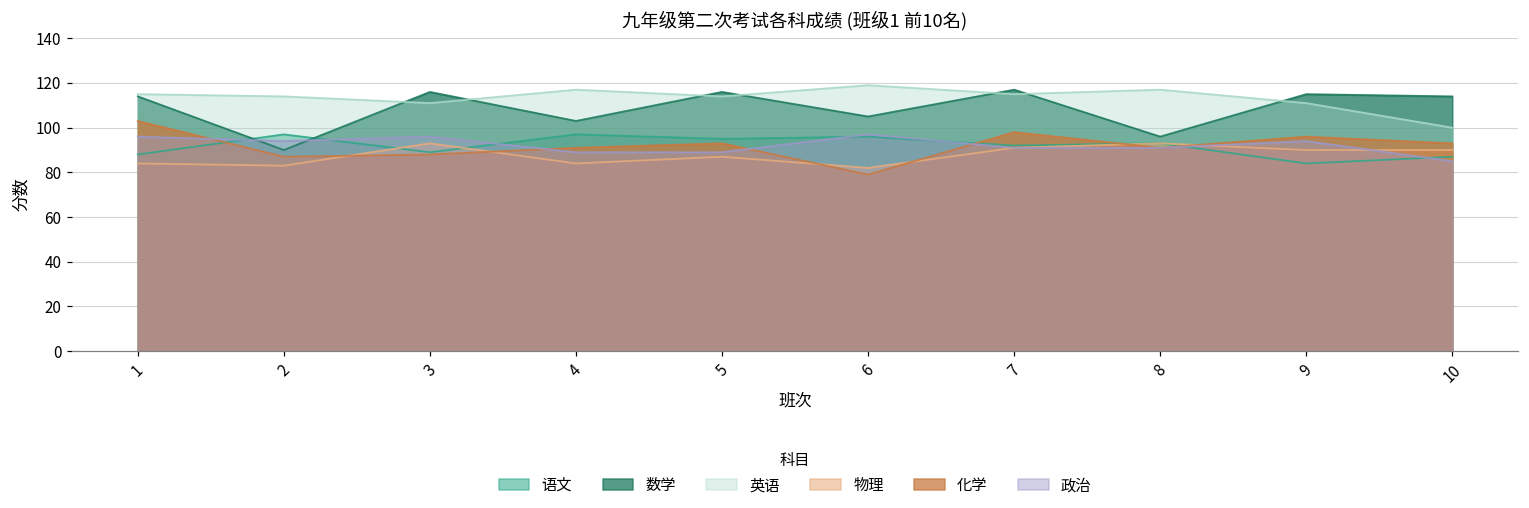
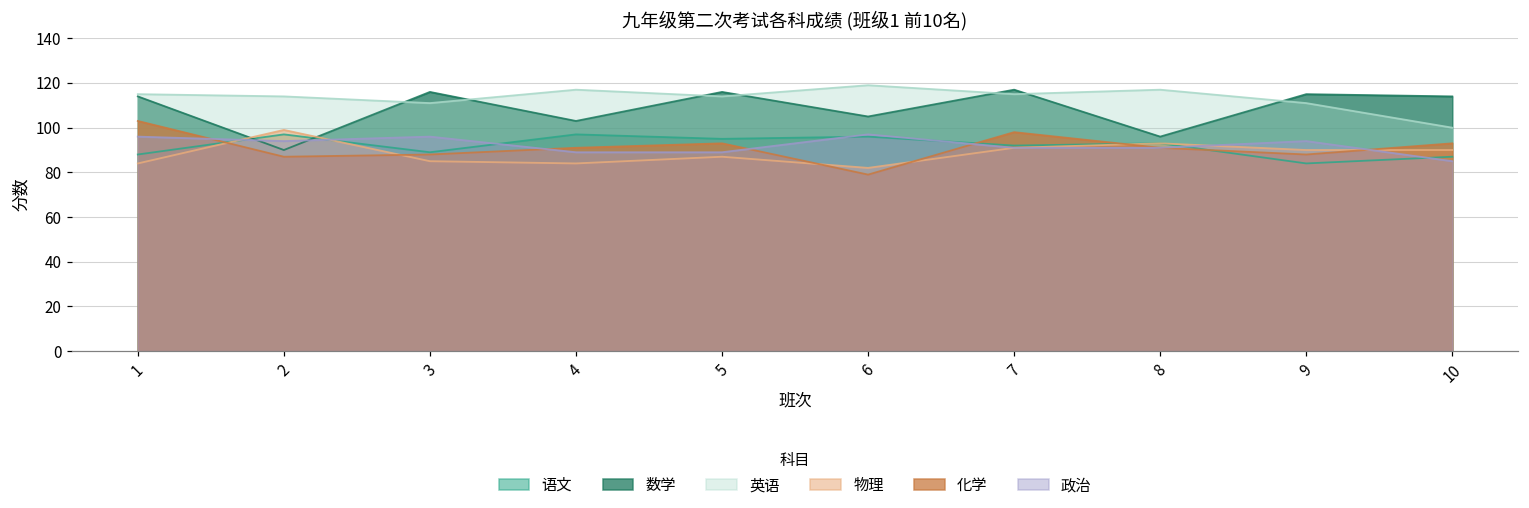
物理, 2: 83 -> 99
物理, 3: 93 -> 85
化学, 9: 96 -> 88
